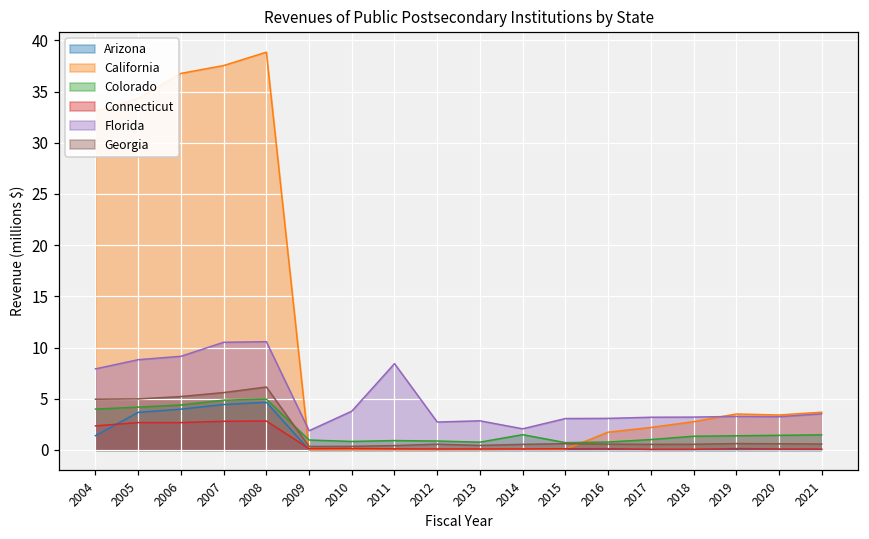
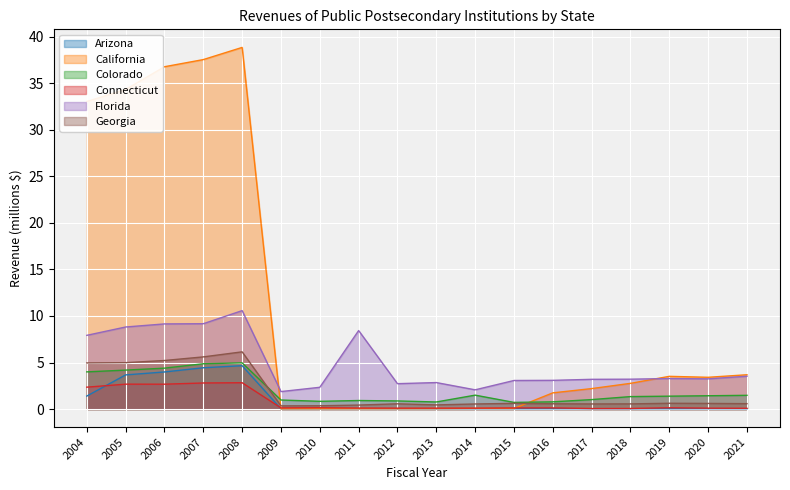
Florida, 2007: 11 -> 9
Florida, 2010: 4 -> 2
